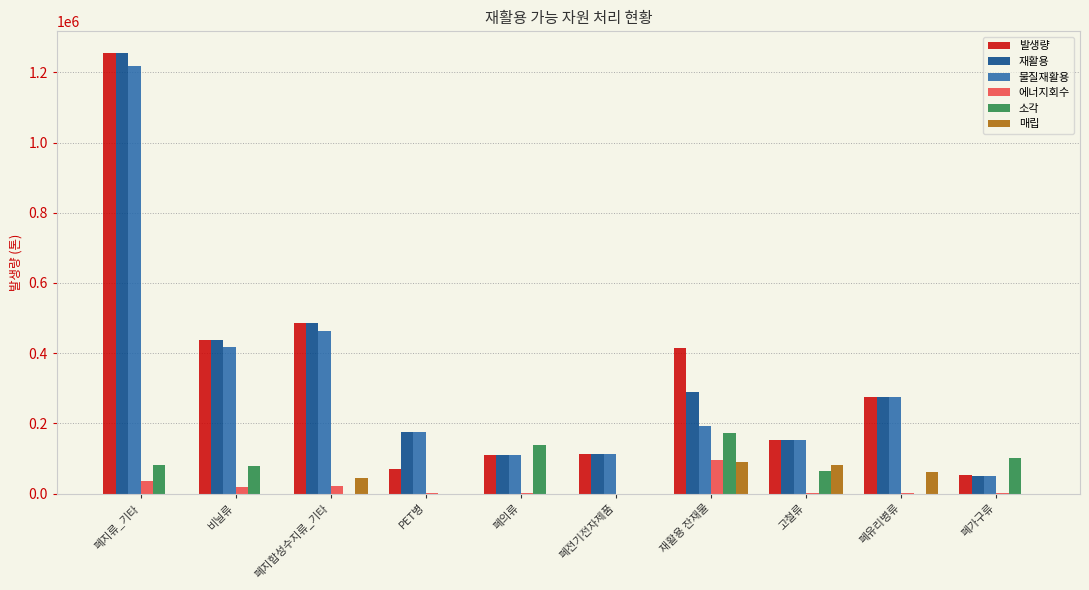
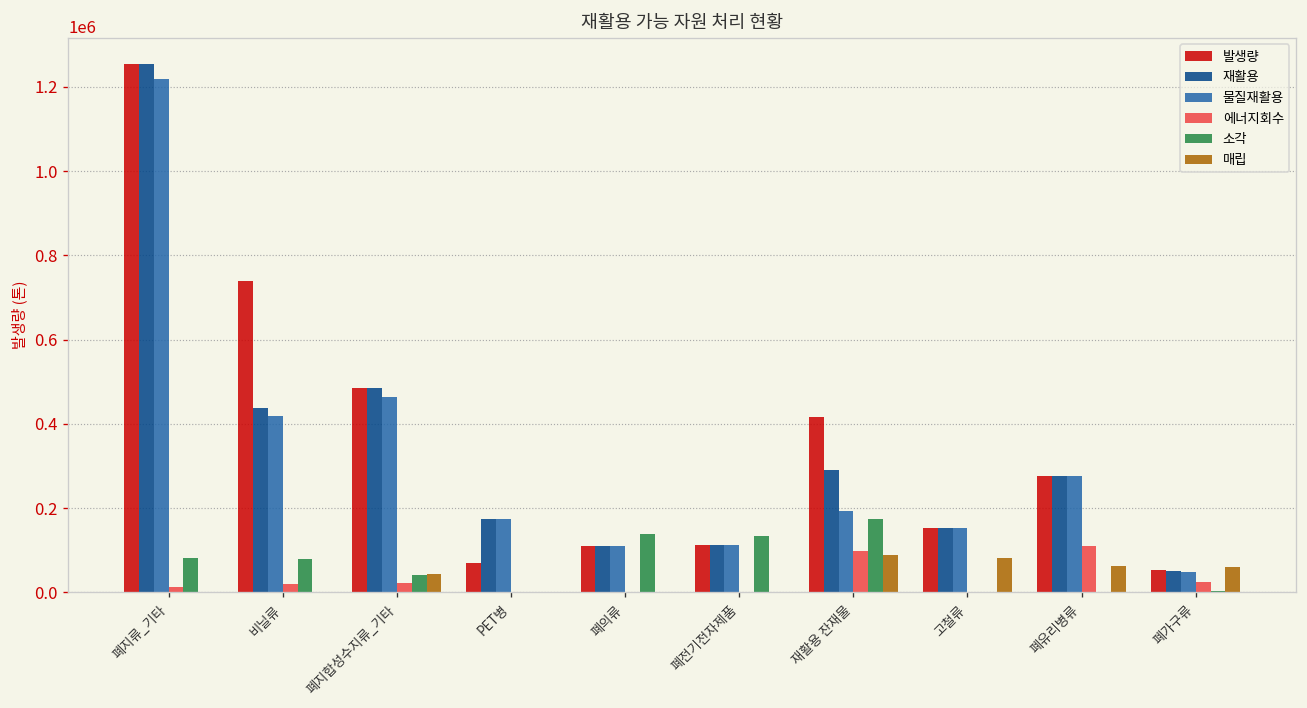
에너지회수, 폐지류_기타: 40000 -> 10000
발생량, 비닐류: 440000 -> 740000
소각, 폐지합성수지류_기타: 0 -> 40000
소각, 폐전기전자제품: 0 -> 130000
소각, 고철류: 60000 -> 0
에너지회수, 폐유리병류: 0 -> 110000
에너지회수, 폐가구류: 0 -> 30000
소각, 폐가구류: 100000 -> 0
매립, 폐가구류: 0 -> 60000
